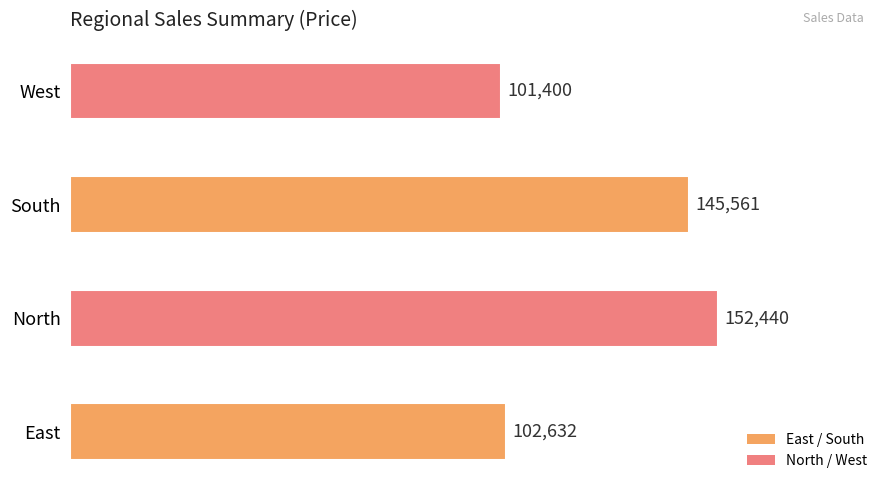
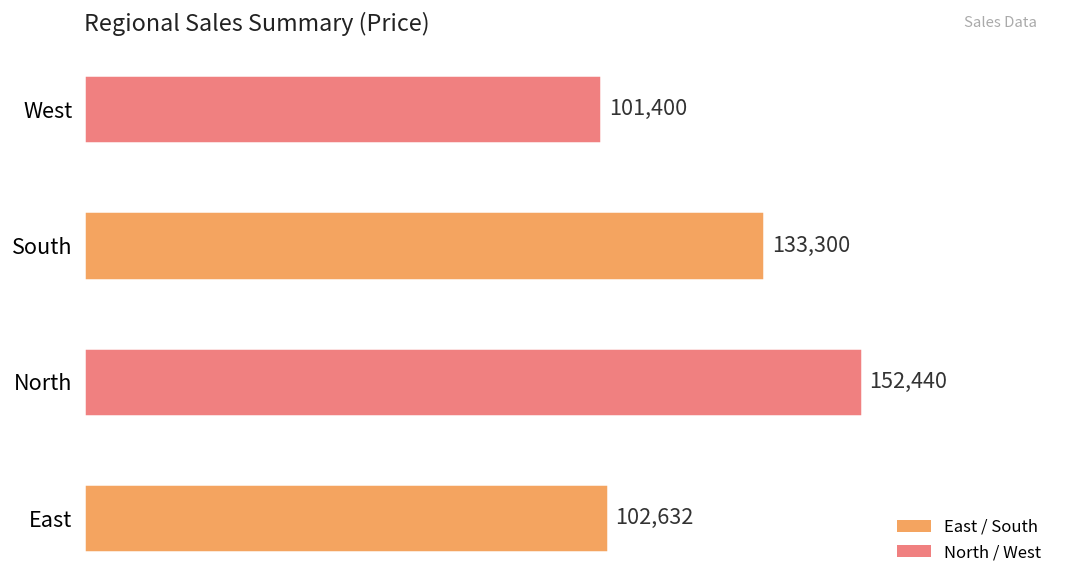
South: 145,561 -> 133,300
